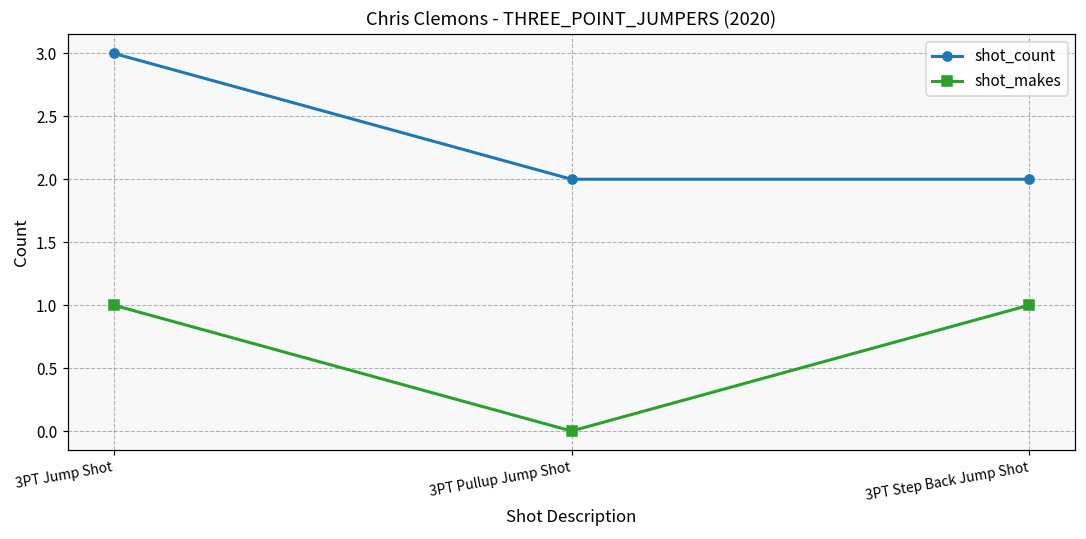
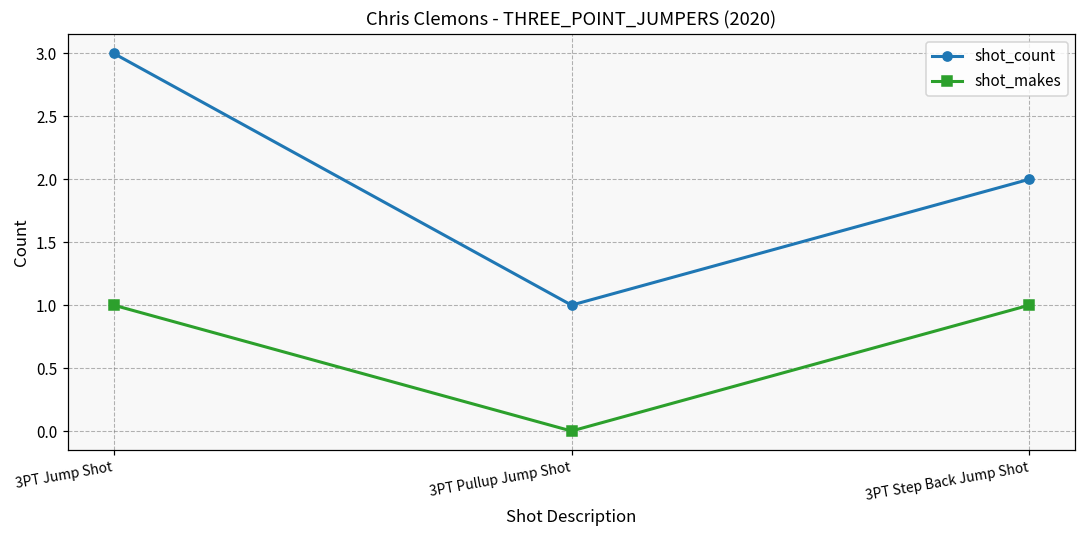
shot_count, 3PT Pullup Jump Shot: 2 -> 1
